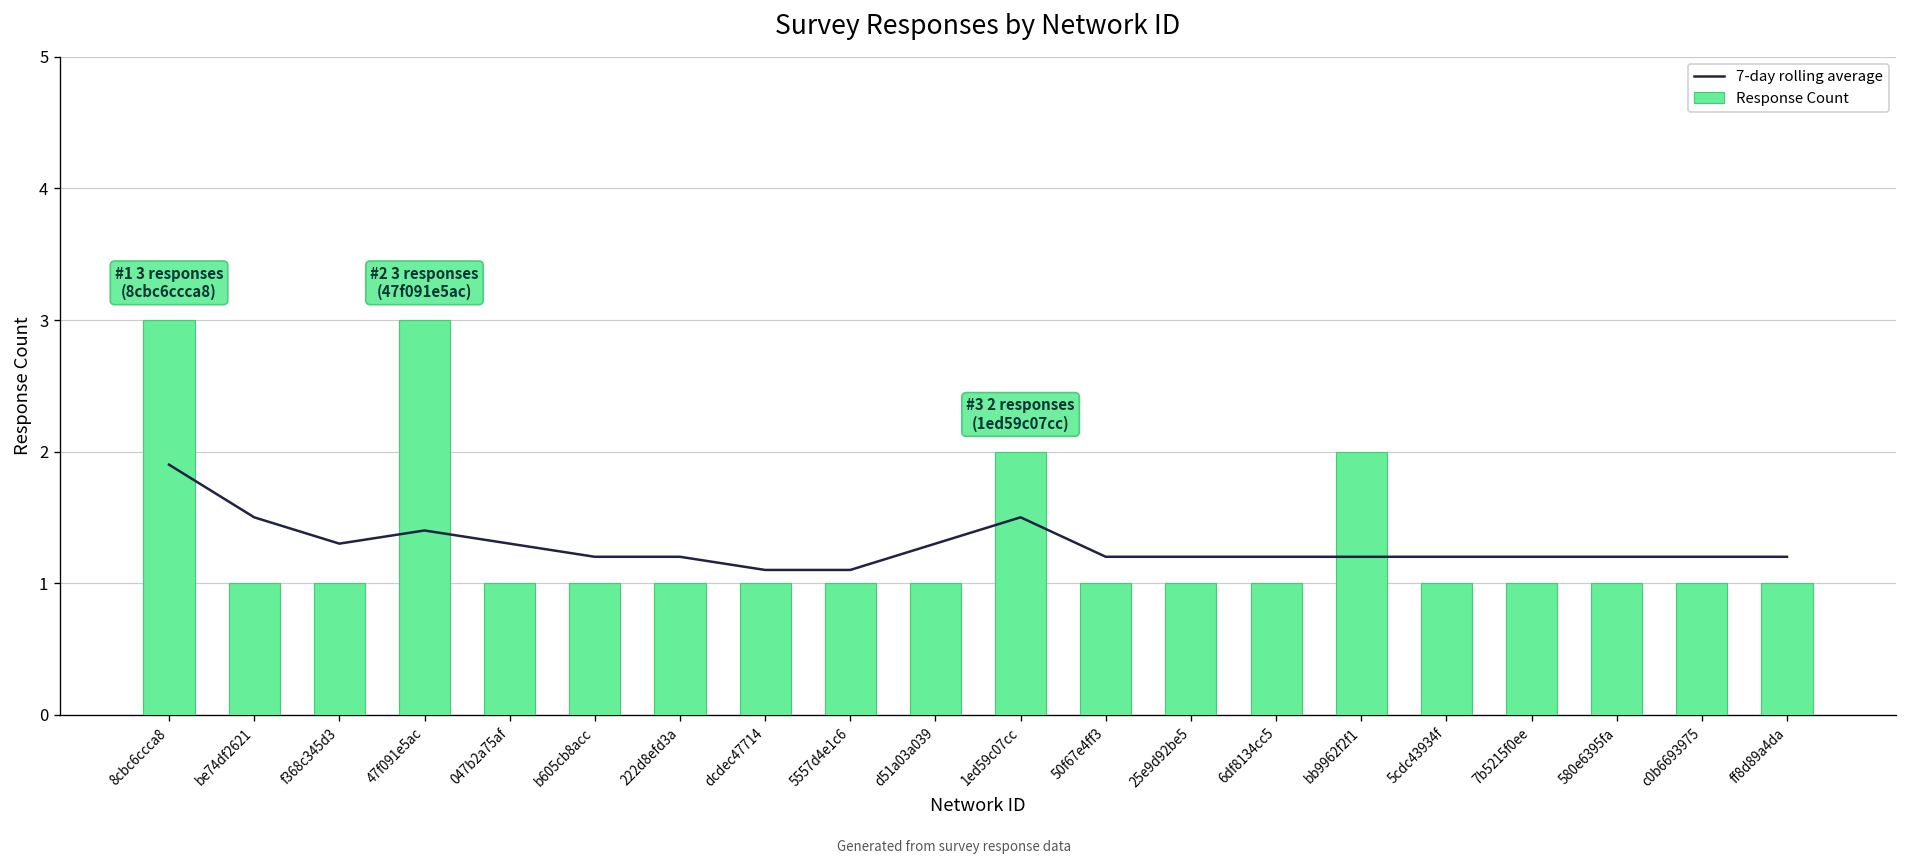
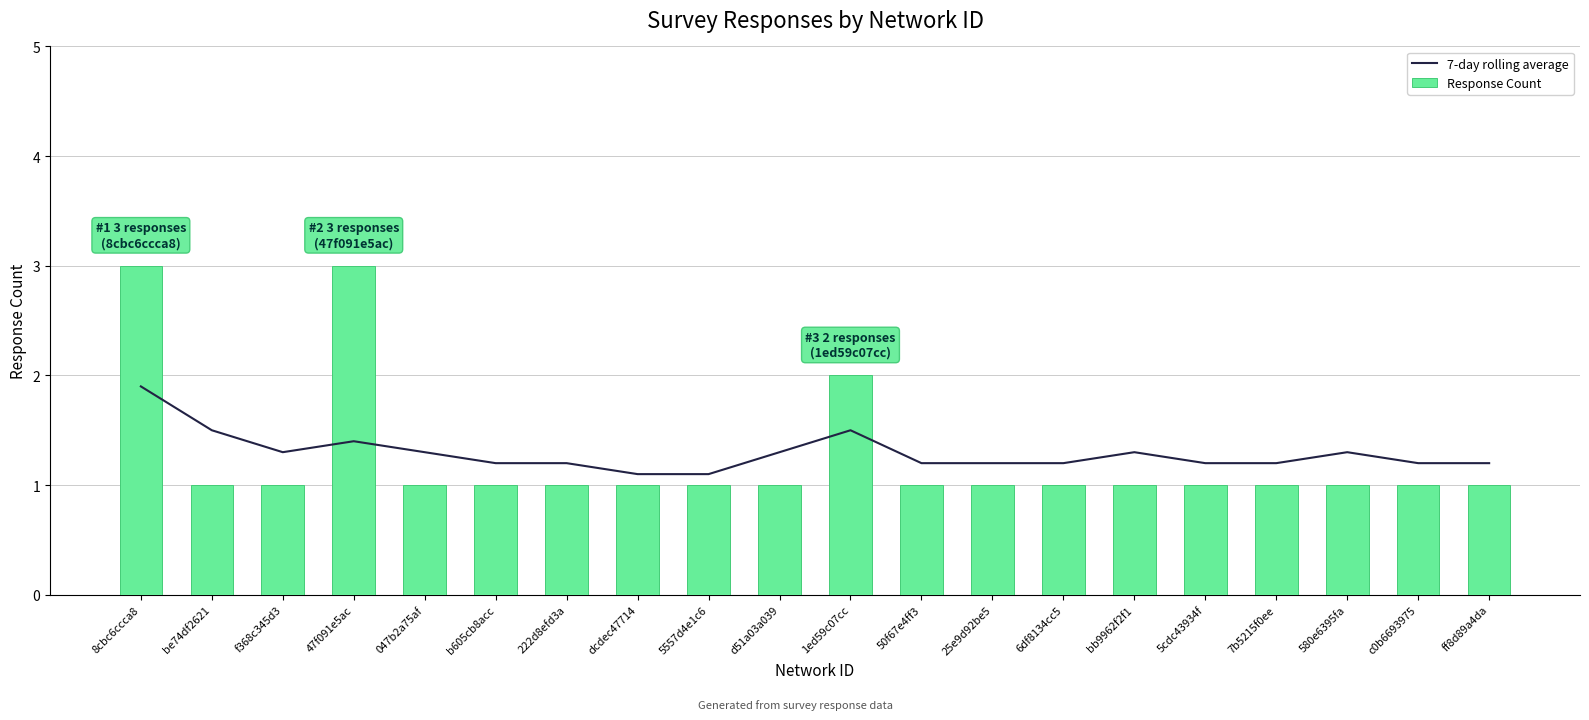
7-day rolling average, bb9962f2f1: 1.2 -> 1.3
Response Count, bb9962f2f1: 2 -> 1
7-day rolling average, 580e6395fa: 1.2 -> 1.3
